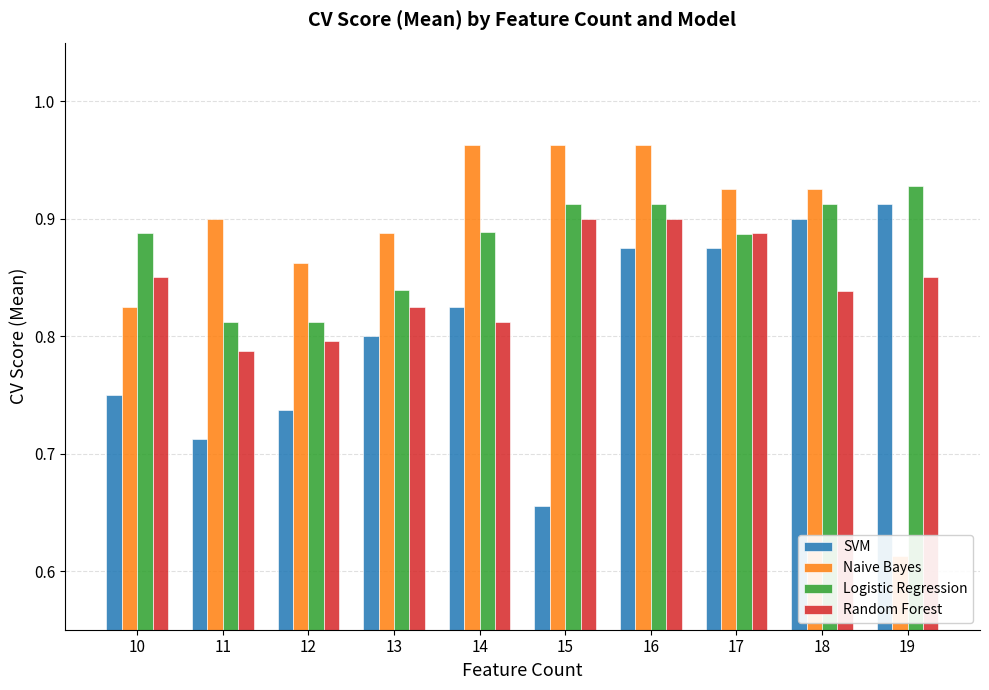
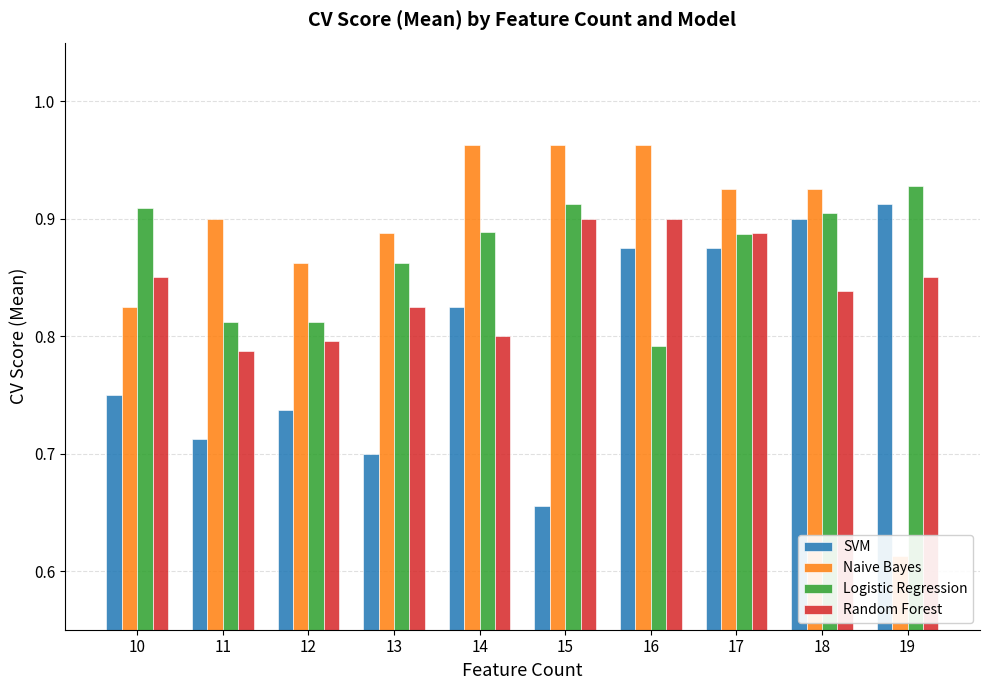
Logistic Regression, 10: 0.888 -> 0.909
SVM, 13: 0.8 -> 0.7
Logistic Regression, 13: 0.839 -> 0.863
Random Forest, 14: 0.813 -> 0.800
Logistic Regression, 16: 0.913 -> 0.792
Logistic Regression, 18: 0.913 -> 0.905
